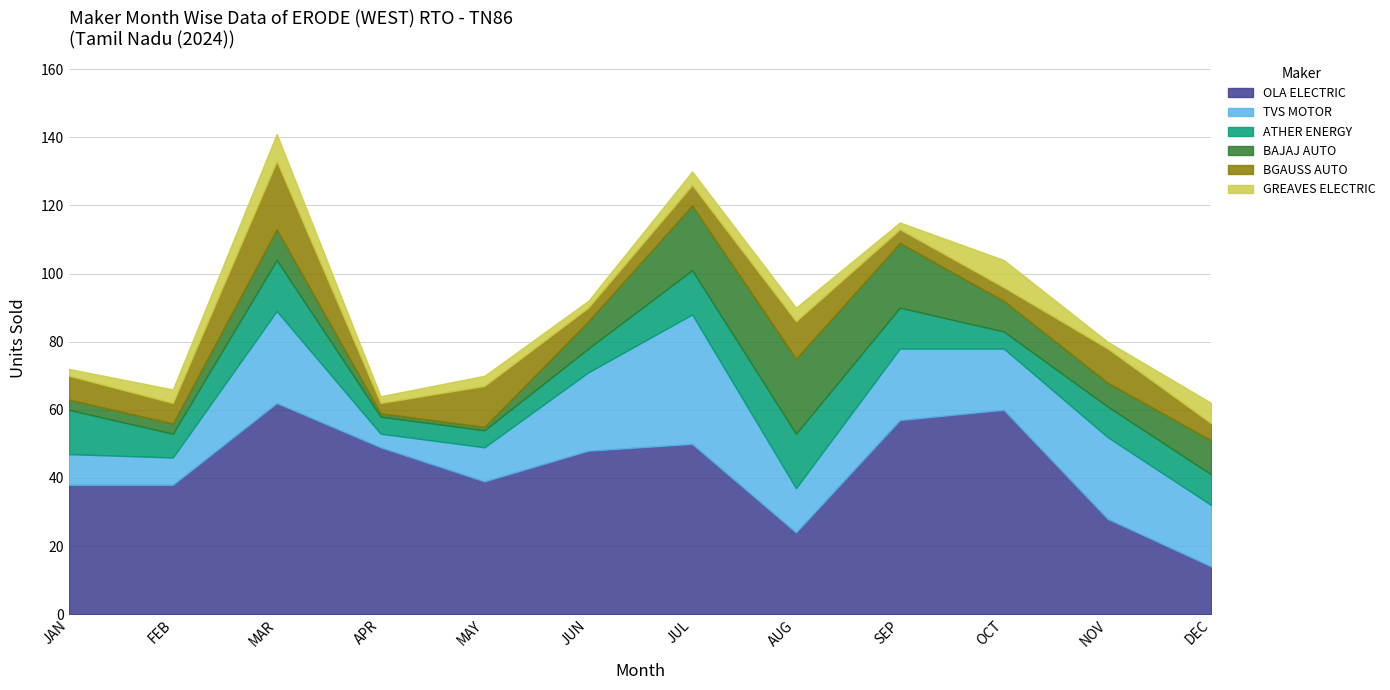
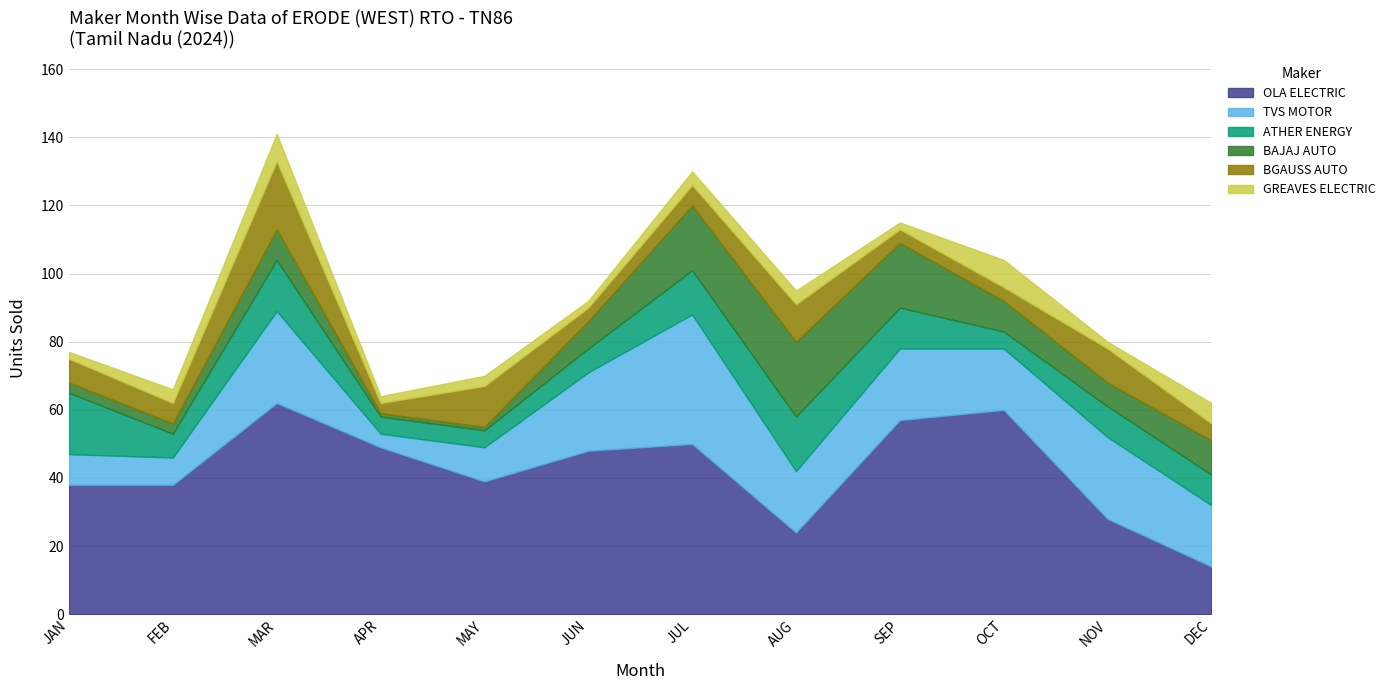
ATHER ENERGY, JAN: 13 -> 18
TVS MOTOR, AUG: 13 -> 18
